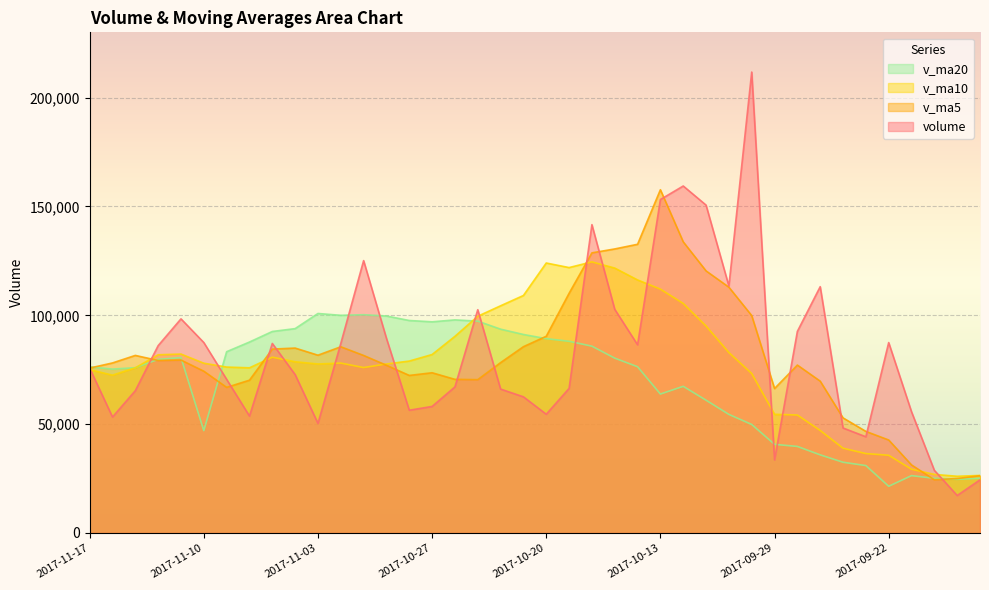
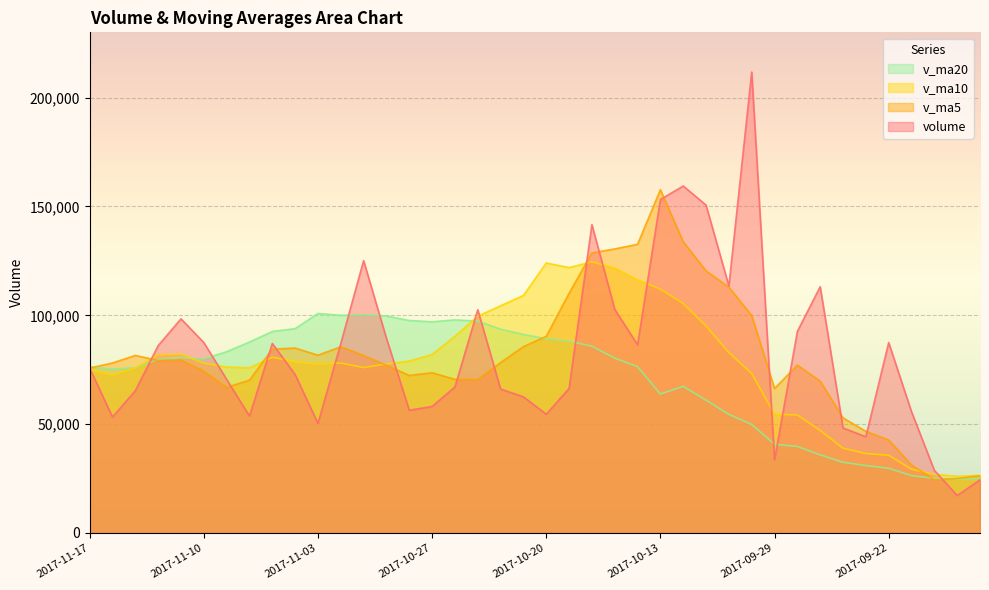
v_ma20, 2017-11-10: 47,000 -> 80,000
v_ma20, 2017-09-22: 21,000 -> 30,000
